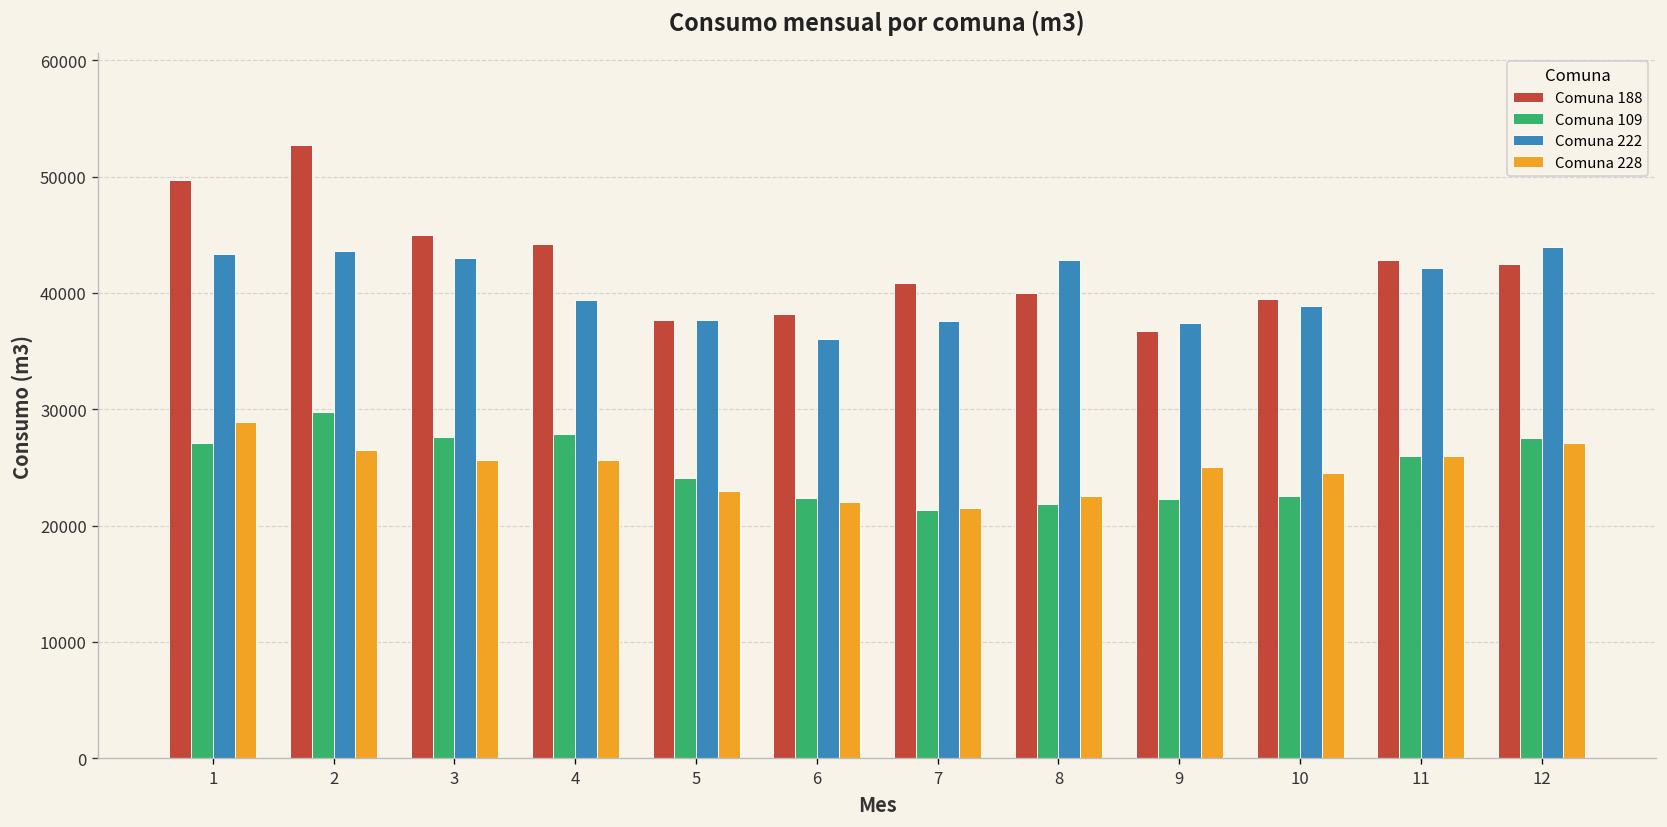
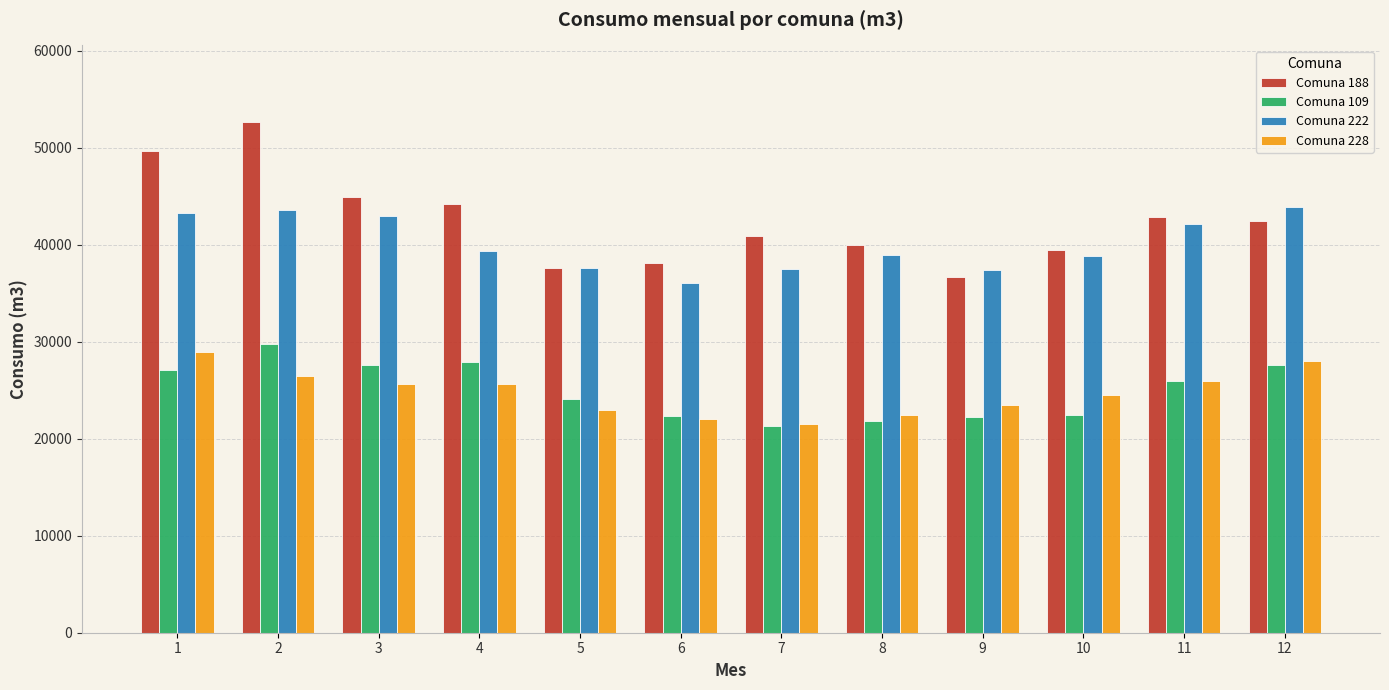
Comuna 222, 8: 43000 -> 39000
Comuna 228, 9: 25000 -> 24000
Comuna 228, 12: 27000 -> 28000
